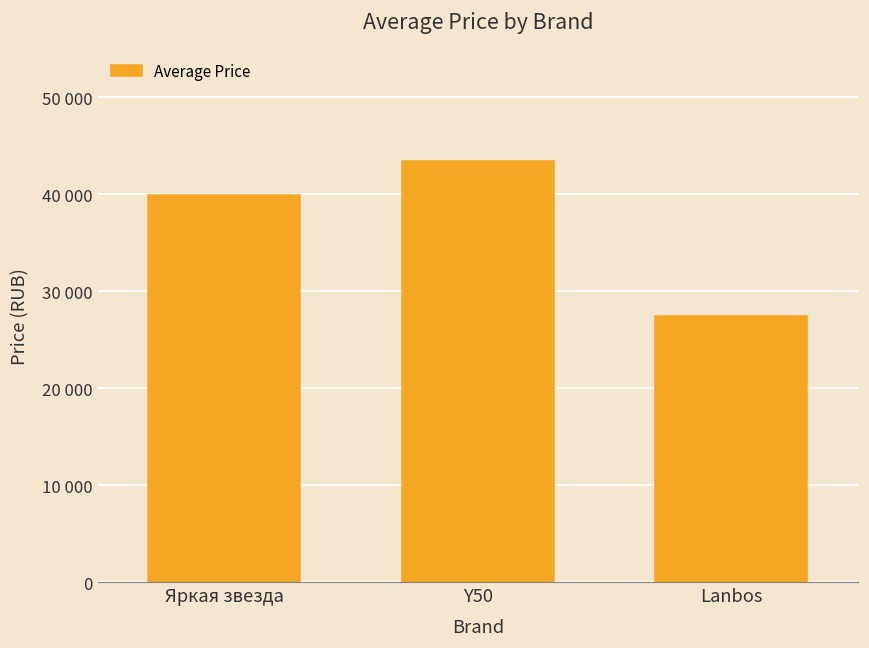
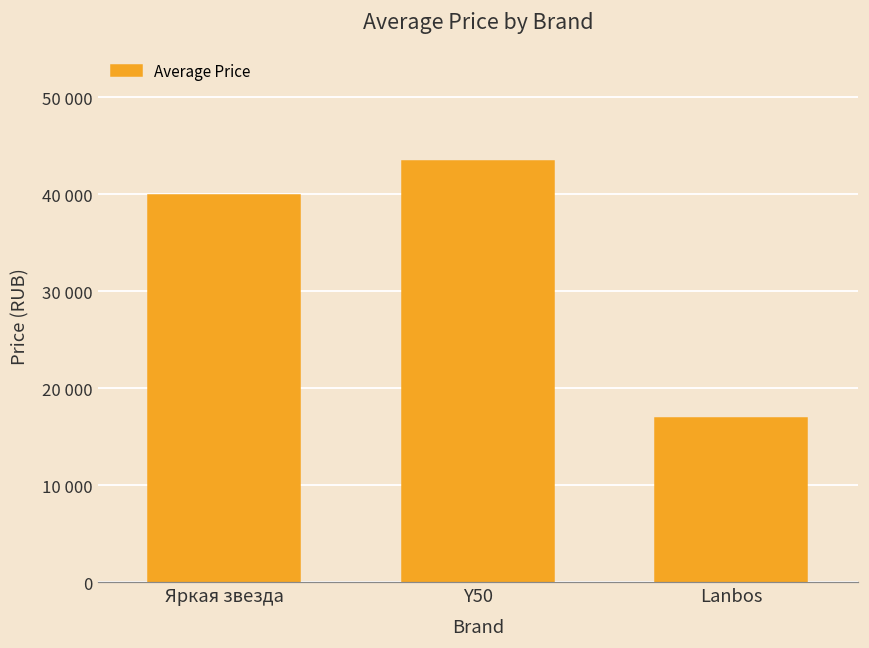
Lanbos: 27000 -> 17000
